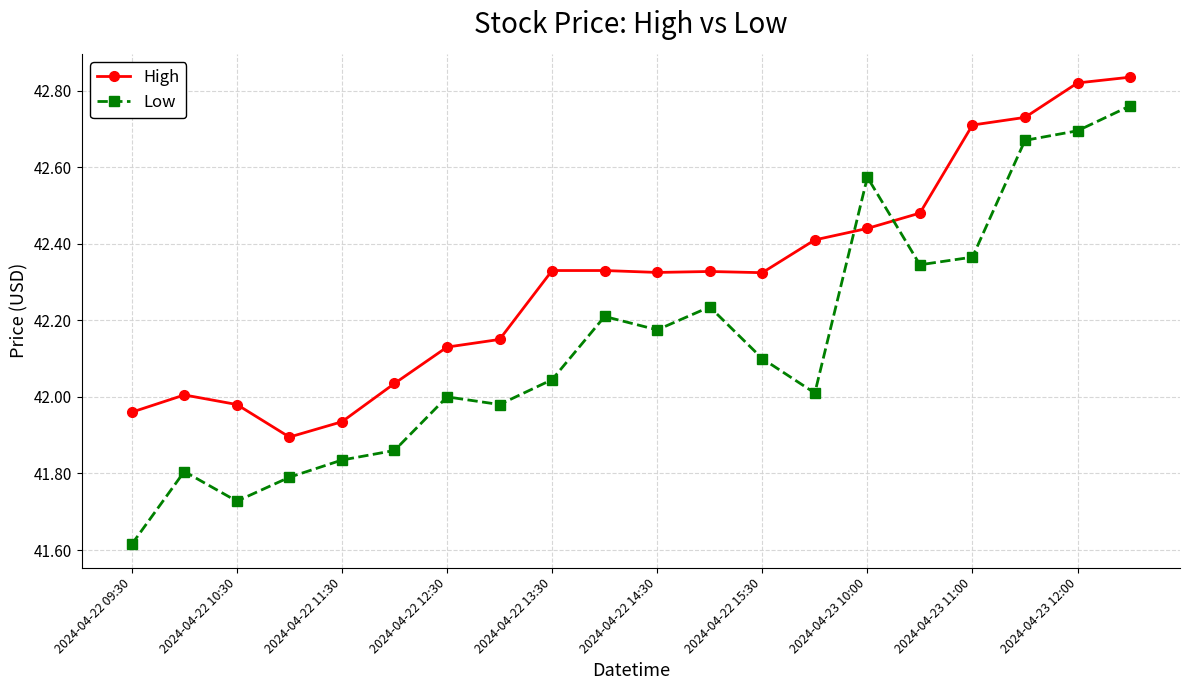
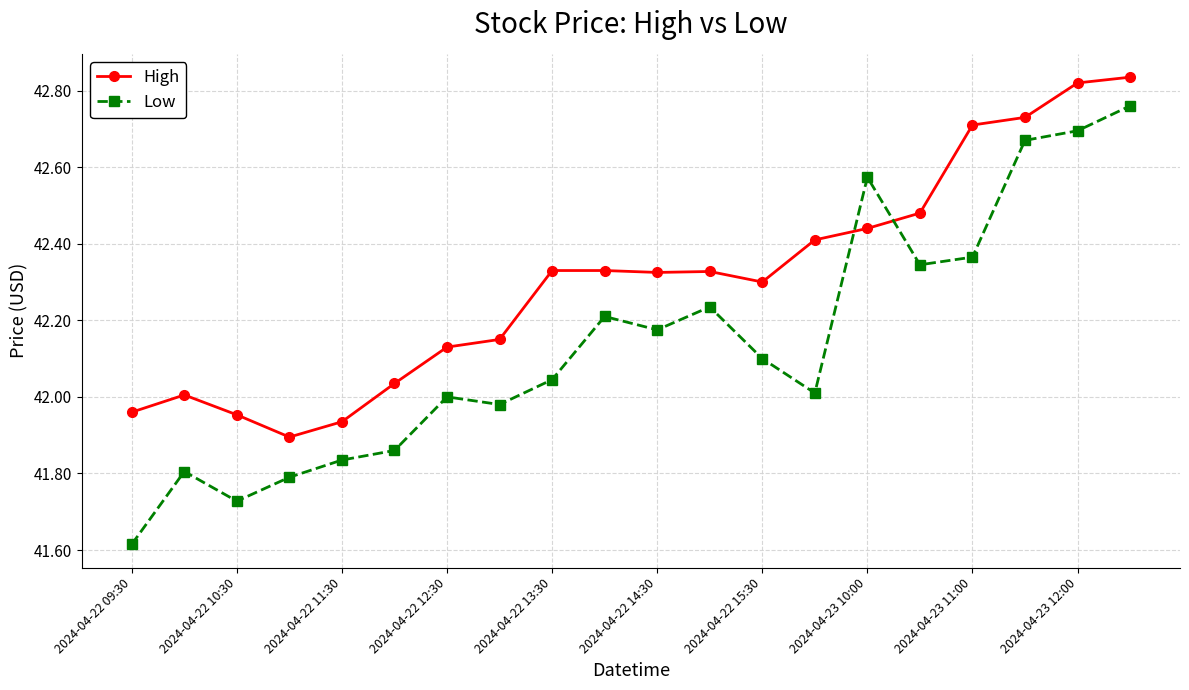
High, 2024-04-22 10:30: 41.98 -> 41.95
High, 2024-04-22 15:30: 42.32 -> 42.30
